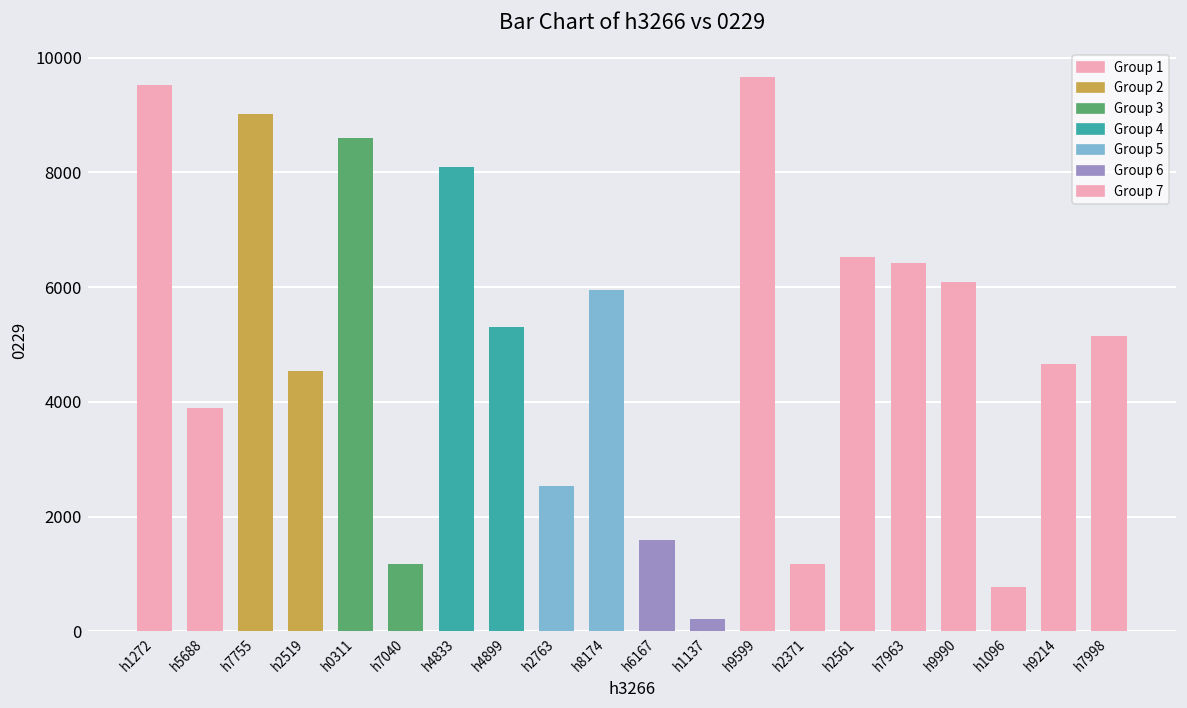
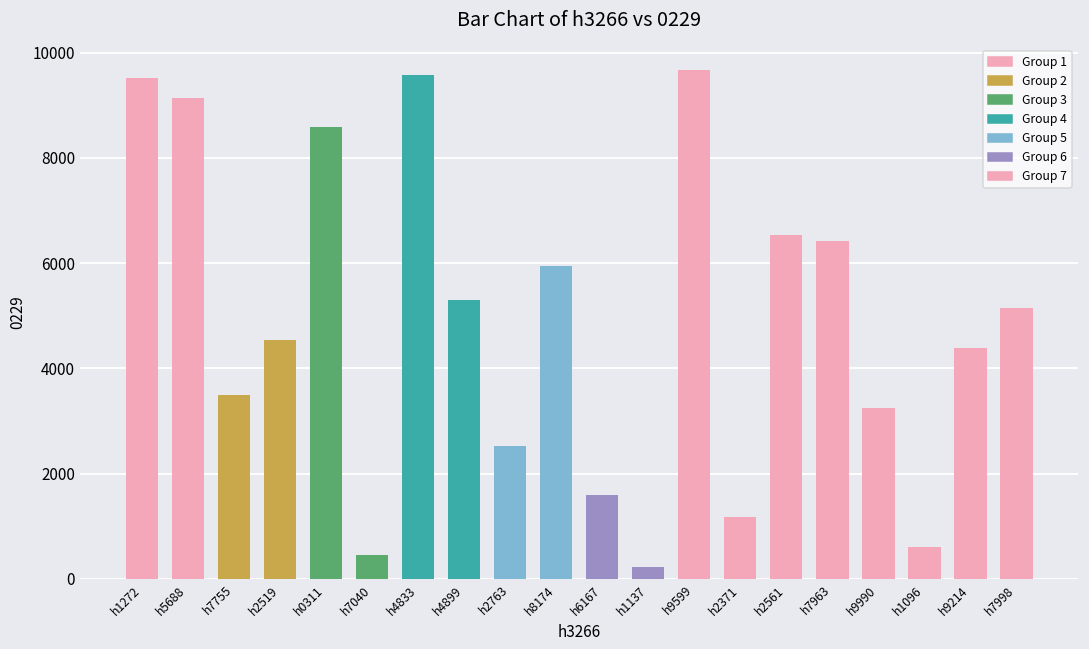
h5688: 3900 -> 9100
h7755: 9000 -> 3500
h7040: 1200 -> 400
h4833: 8100 -> 9600
h9990: 6100 -> 3200
h1096: 800 -> 600
h9214: 4700 -> 4400
